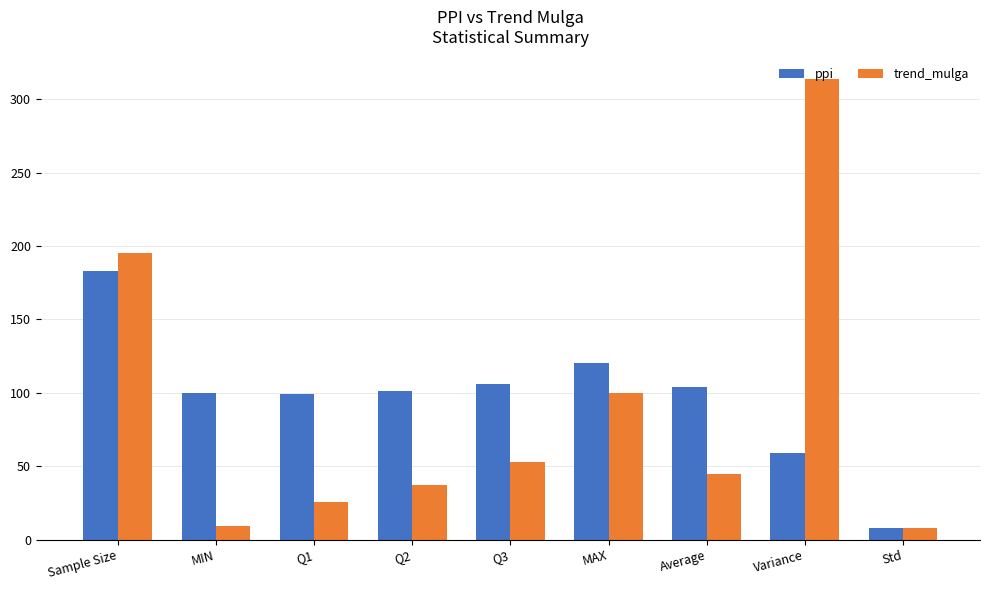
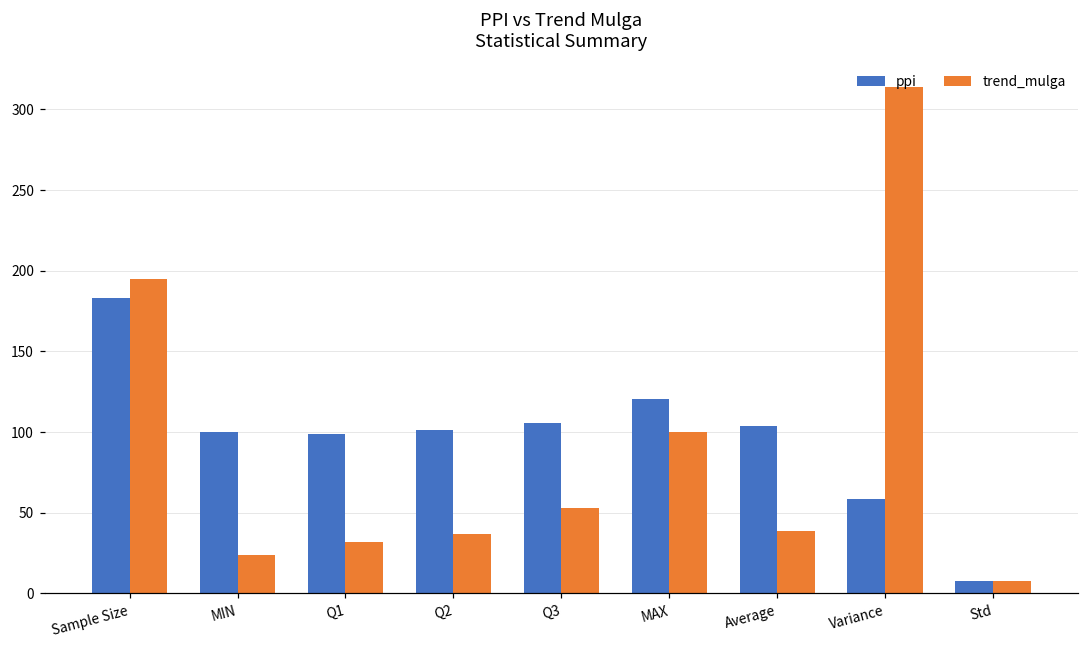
trend_mulga, MIN: 10 -> 24
trend_mulga, Q1: 26 -> 32
trend_mulga, Average: 44 -> 39
